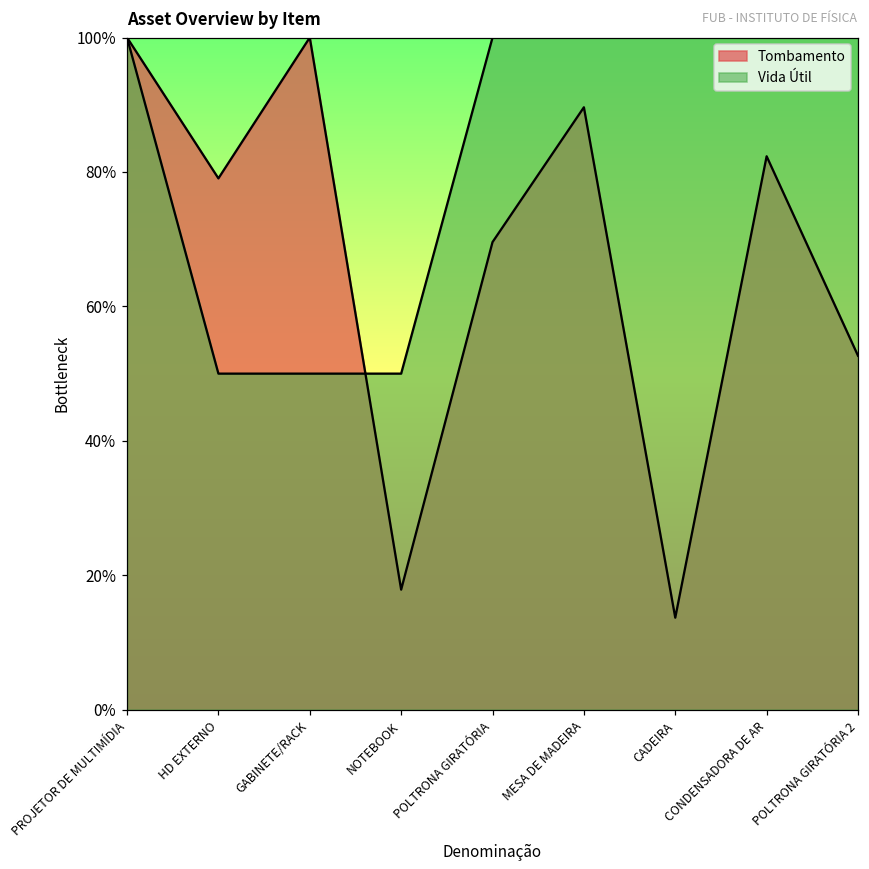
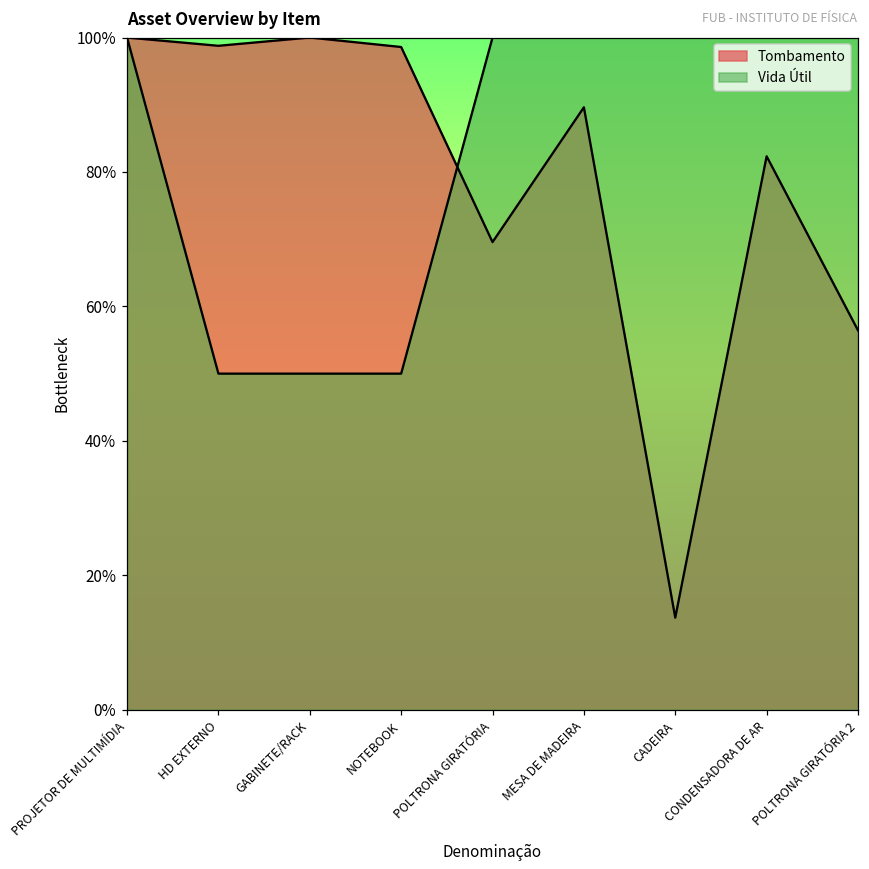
Tombamento, HD EXTERNO: 79% -> 99%
Tombamento, NOTEBOOK: 18% -> 99%
Tombamento, POLTRONA GIRATÓRIA 2: 53% -> 56%
